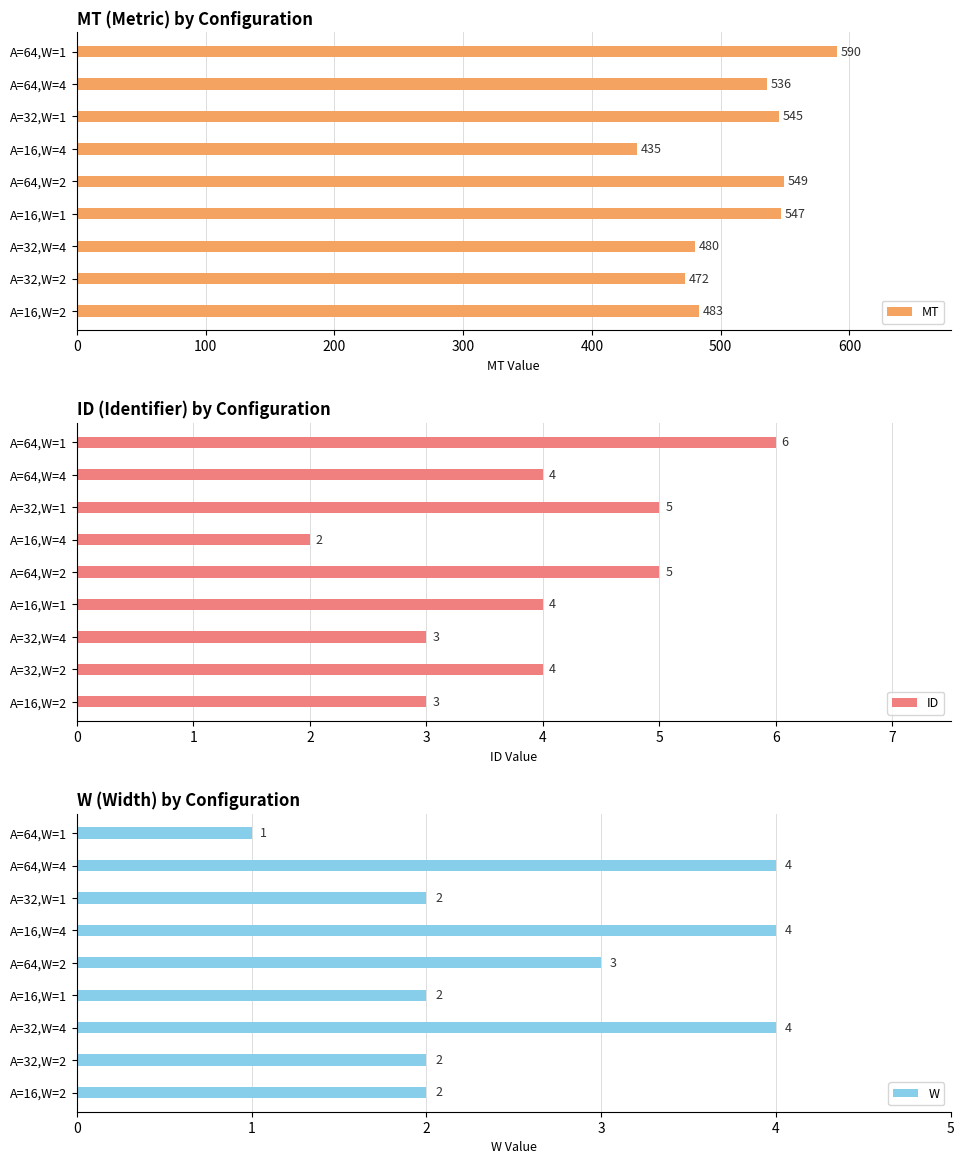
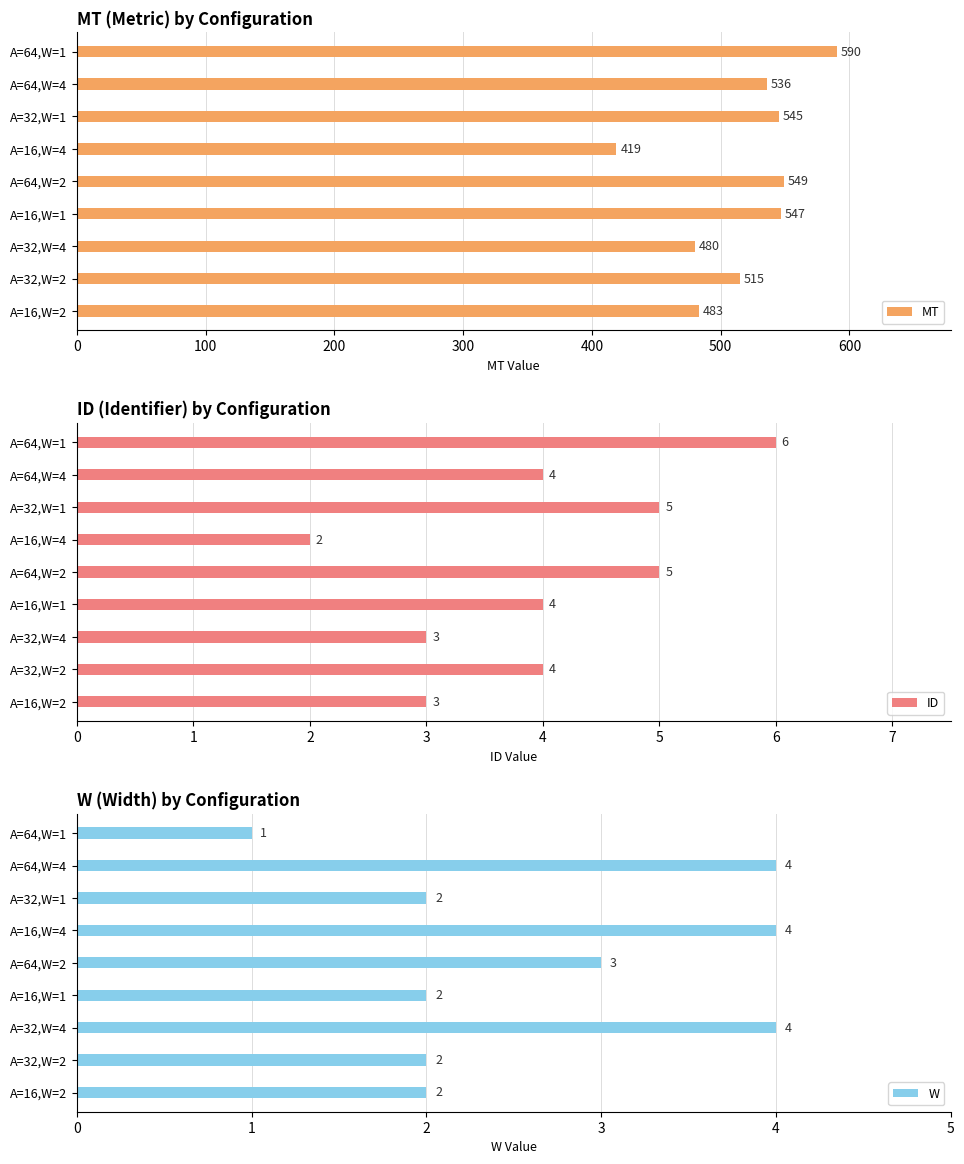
MT (Metric) by Configuration, A=16,W=4: 435 -> 419
MT (Metric) by Configuration, A=32,W=2: 472 -> 515
